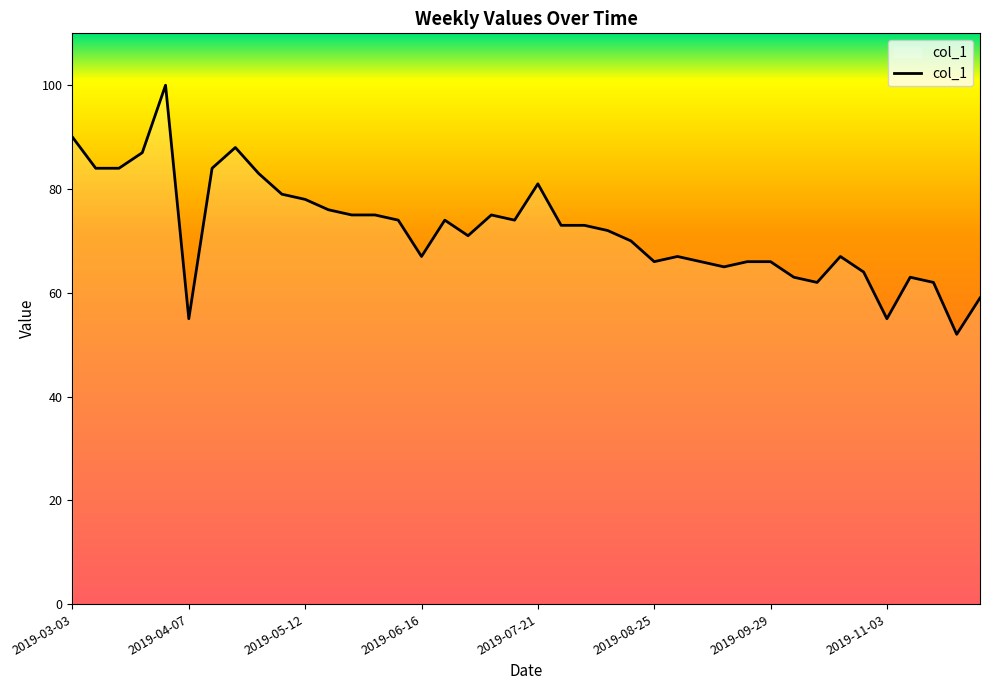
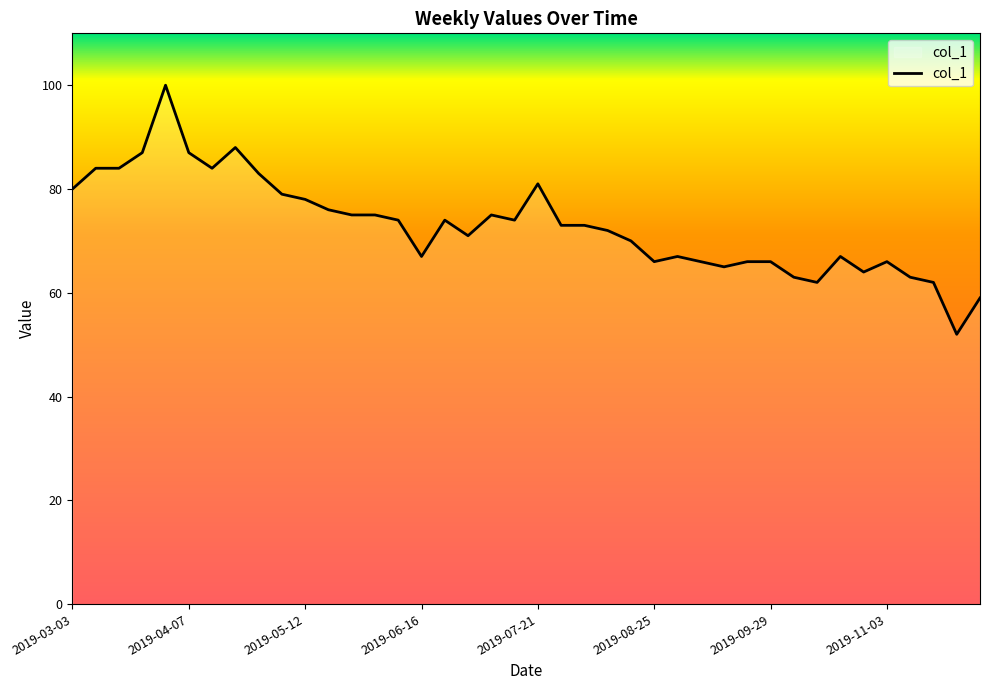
2019-03-03: 90 -> 80
2019-04-07: 55 -> 87
2019-11-03: 55 -> 66
